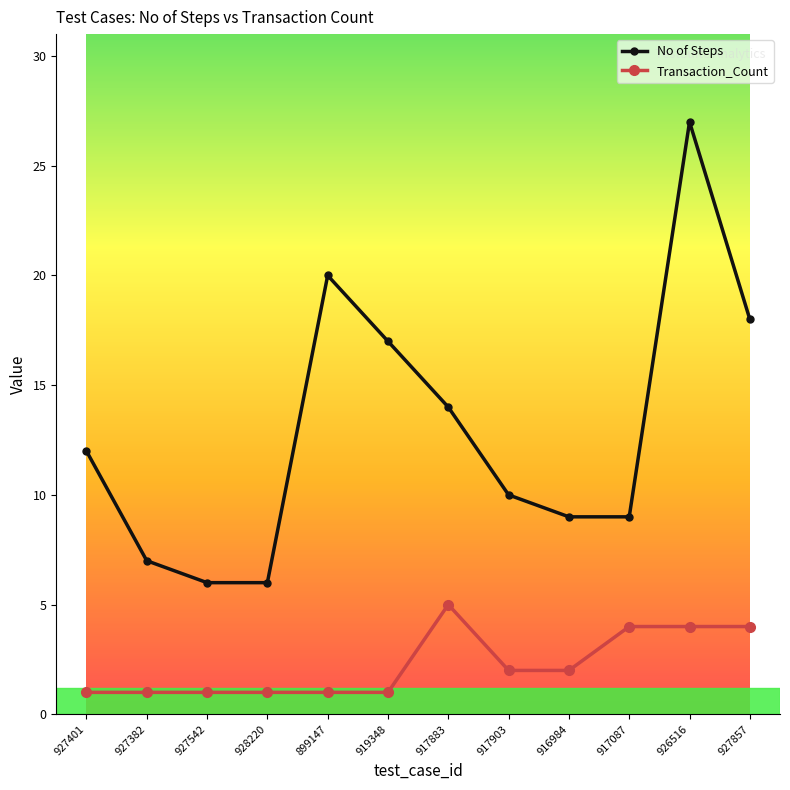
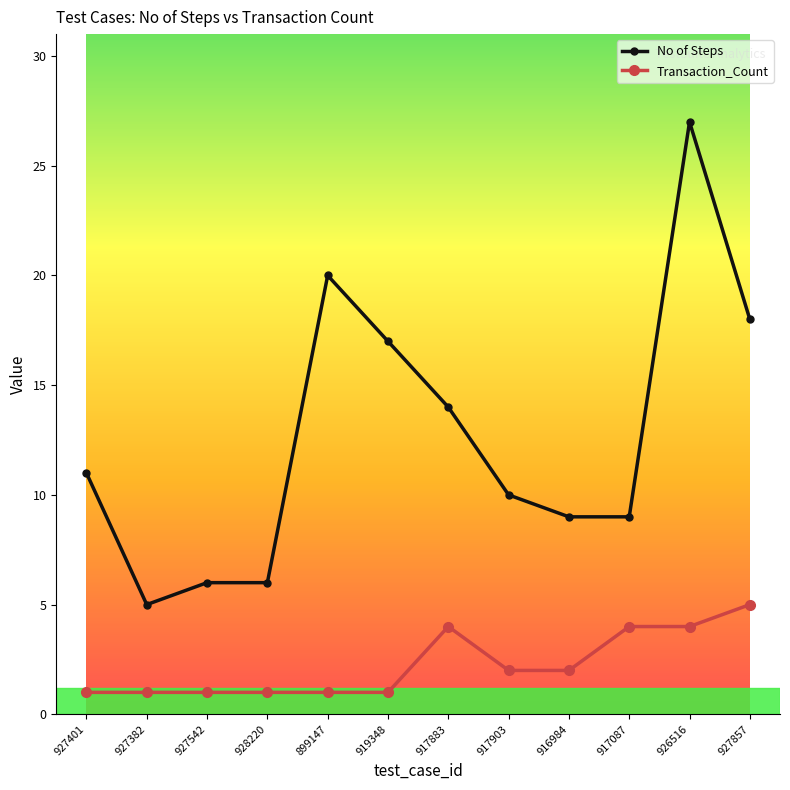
No of Steps, 927401: 12 -> 11
No of Steps, 927382: 7 -> 5
Transaction_Count, 917883: 5 -> 4
Transaction_Count, 927857: 4 -> 5
